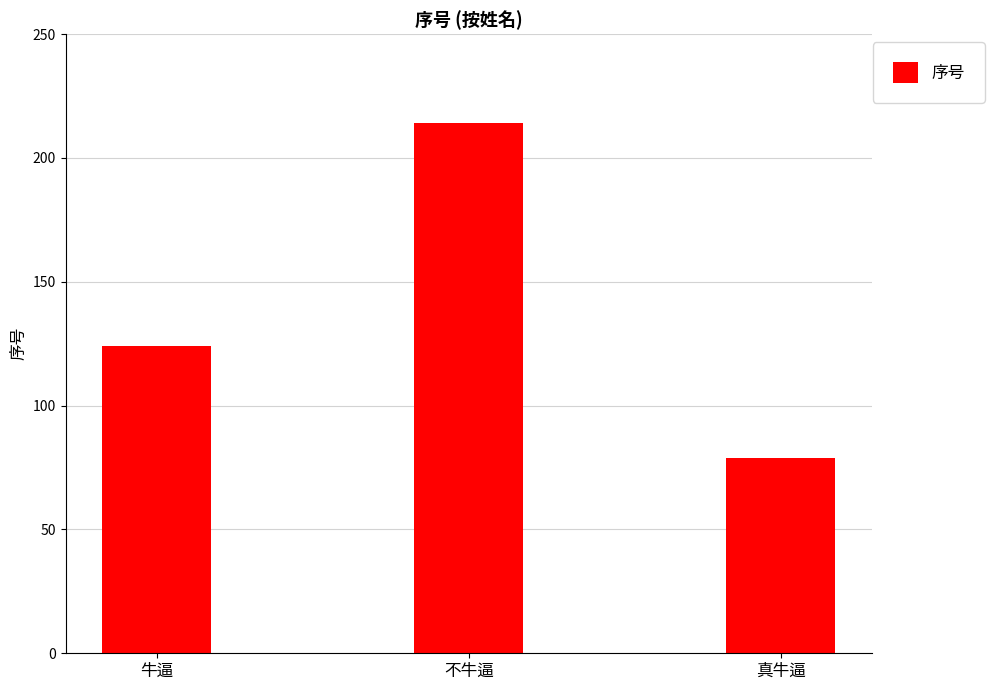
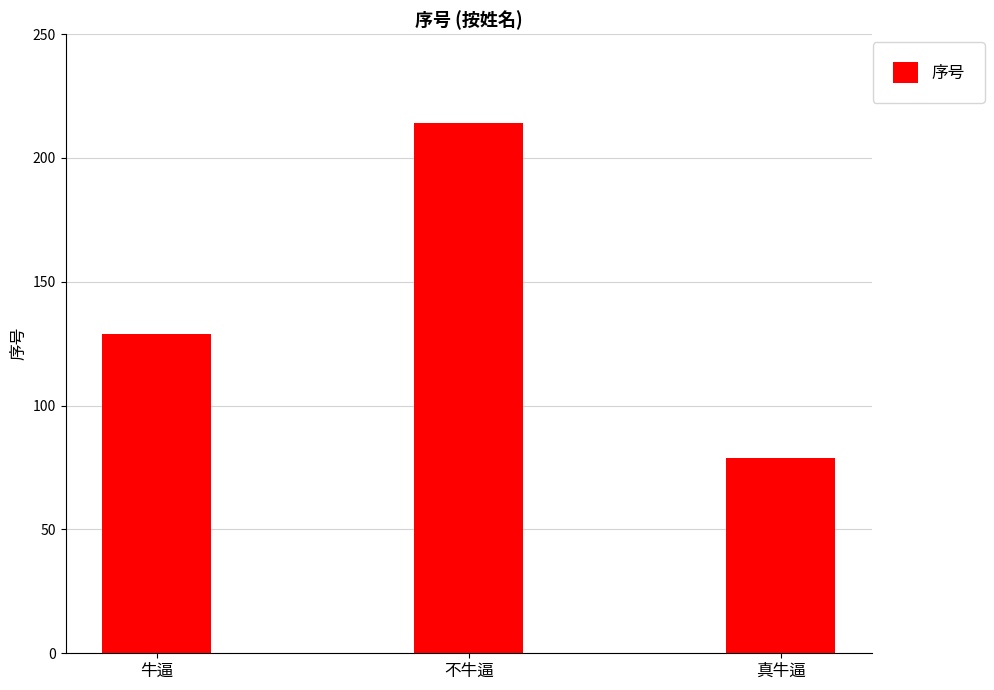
牛逼: 124 -> 129
